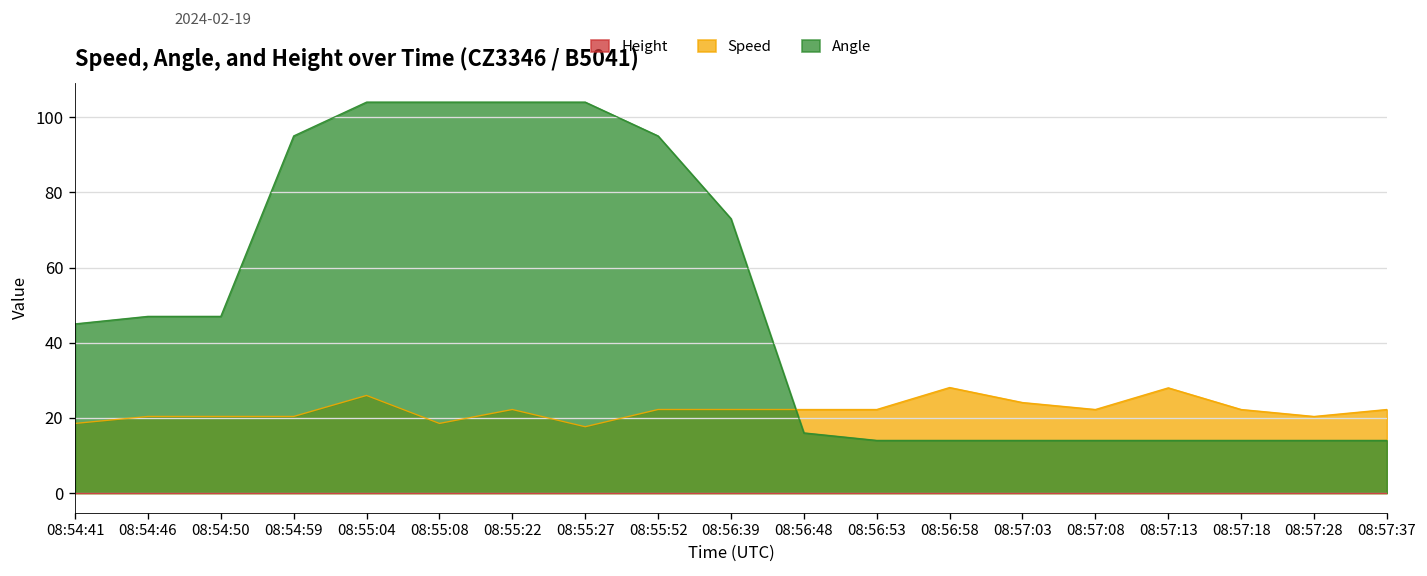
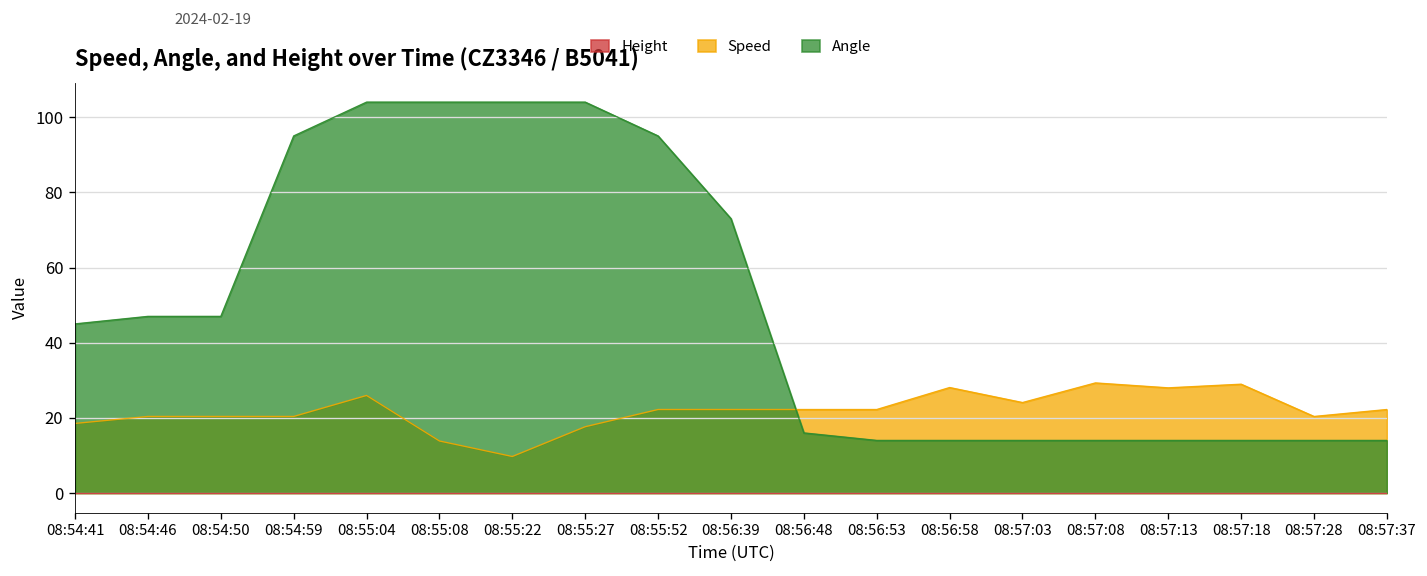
Speed, 08:55:08: 19 -> 14
Speed, 08:55:22: 22 -> 10
Speed, 08:57:08: 22 -> 29
Speed, 08:57:18: 22 -> 29
